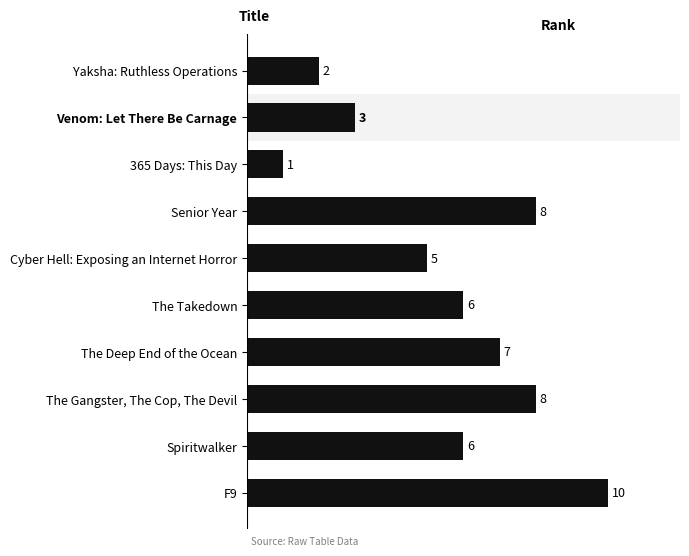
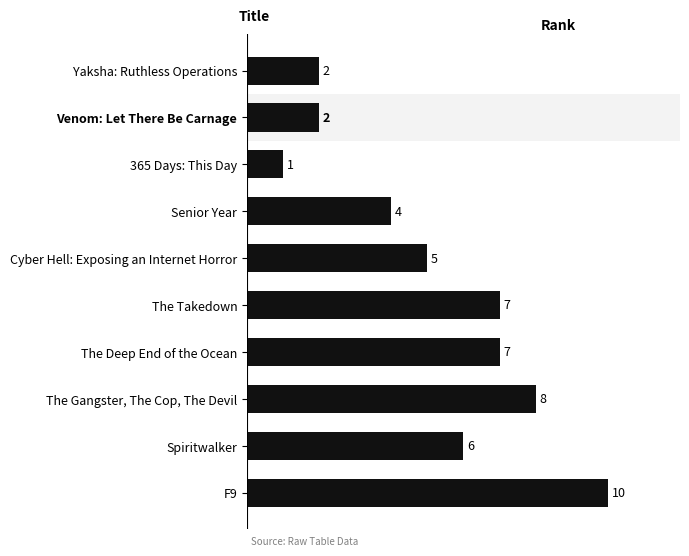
Venom: Let There Be Carnage: 3 -> 2
Senior Year: 8 -> 4
The Takedown: 6 -> 7
